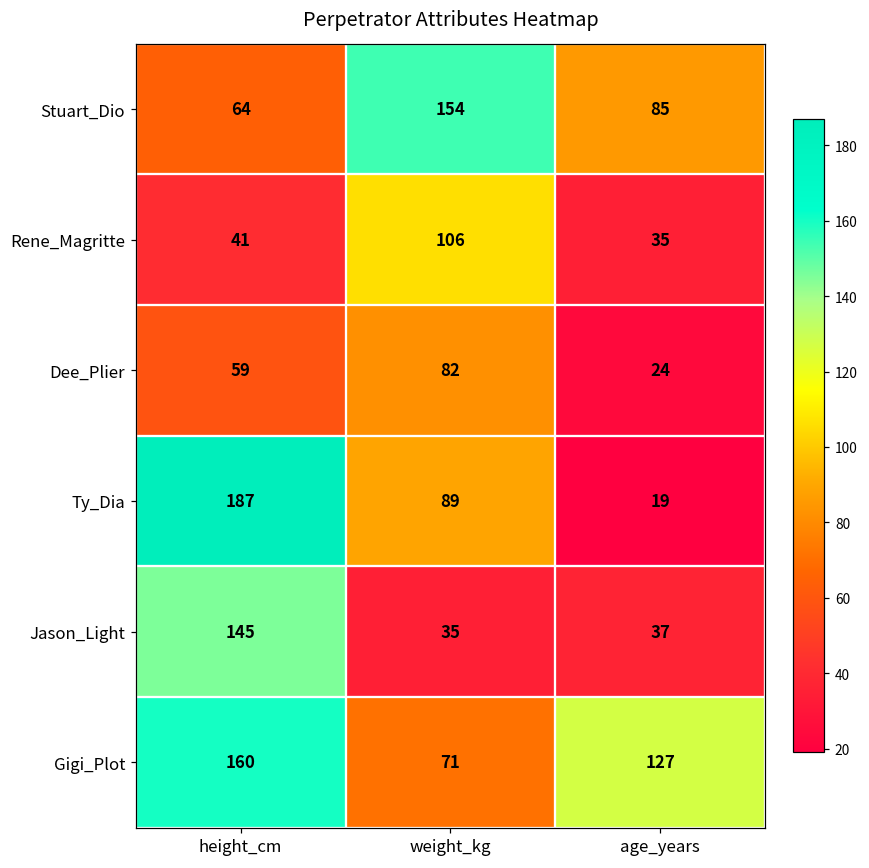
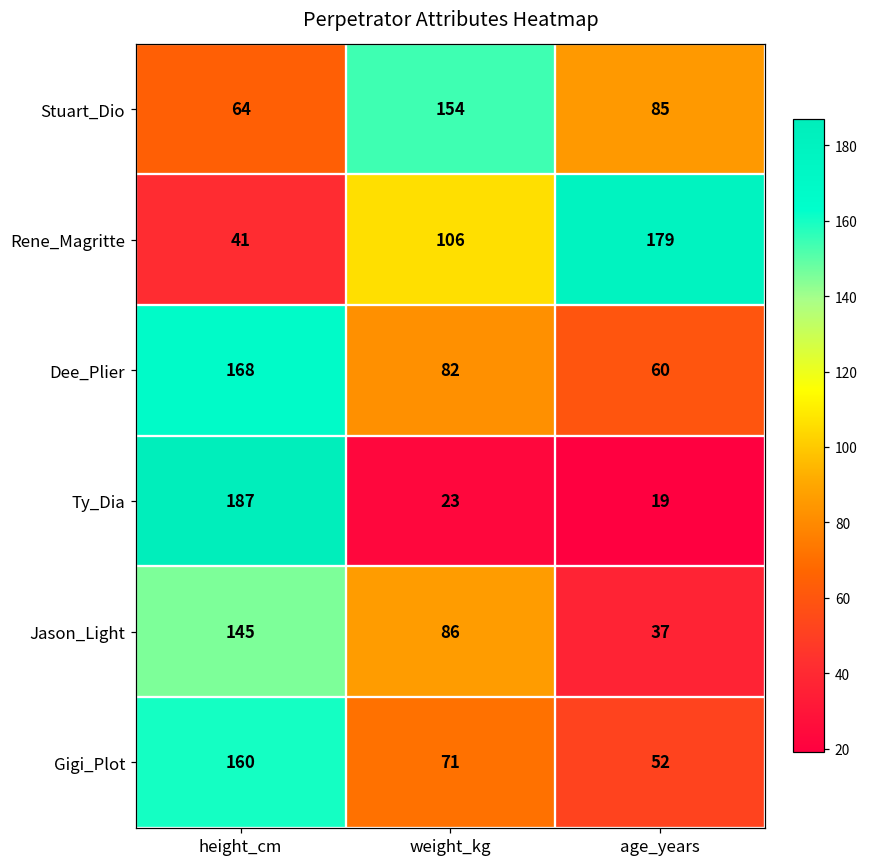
Rene_Magritte, age_years: 35 -> 179
Dee_Plier, height_cm: 59 -> 168
Dee_Plier, age_years: 24 -> 60
Ty_Dia, weight_kg: 89 -> 23
Jason_Light, weight_kg: 35 -> 86
Gigi_Plot, age_years: 127 -> 52
